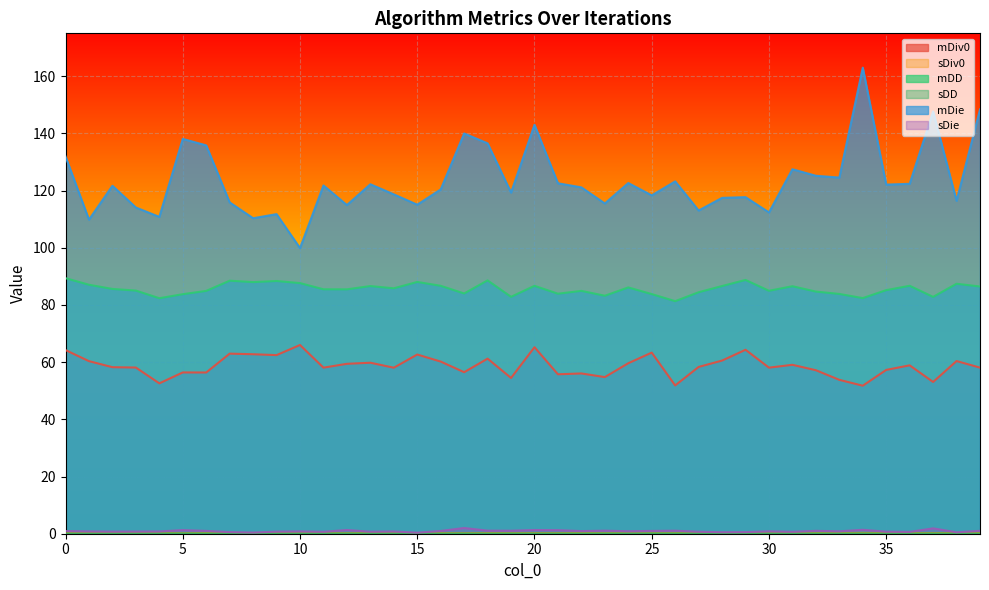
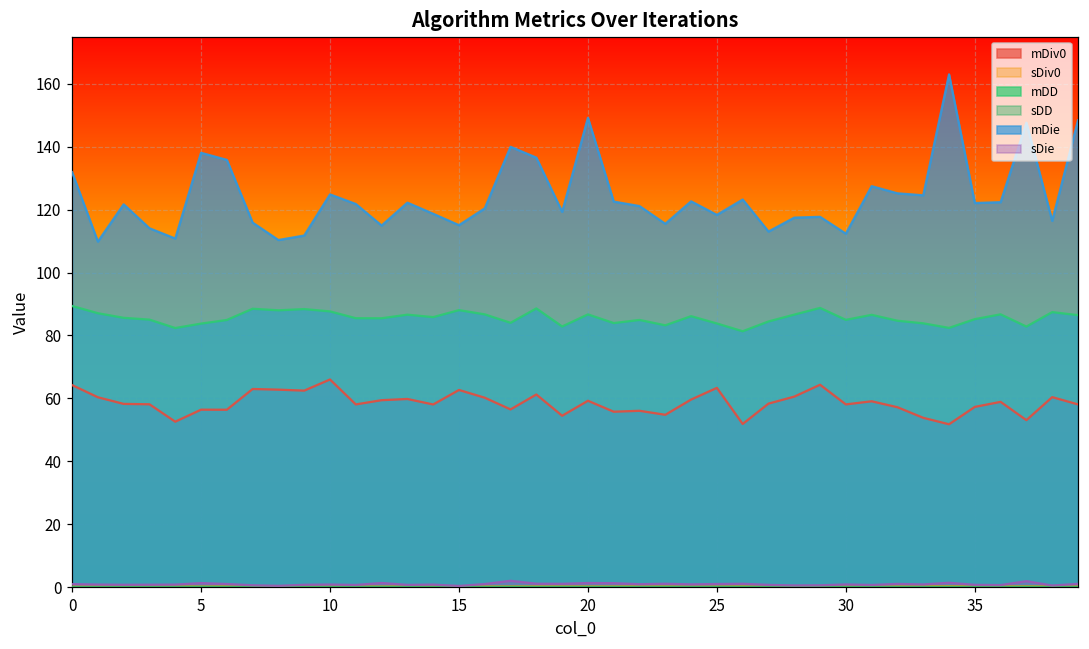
mDie, 10: 100 -> 125
mDiv0, 20: 65 -> 59
mDie, 20: 143 -> 149
